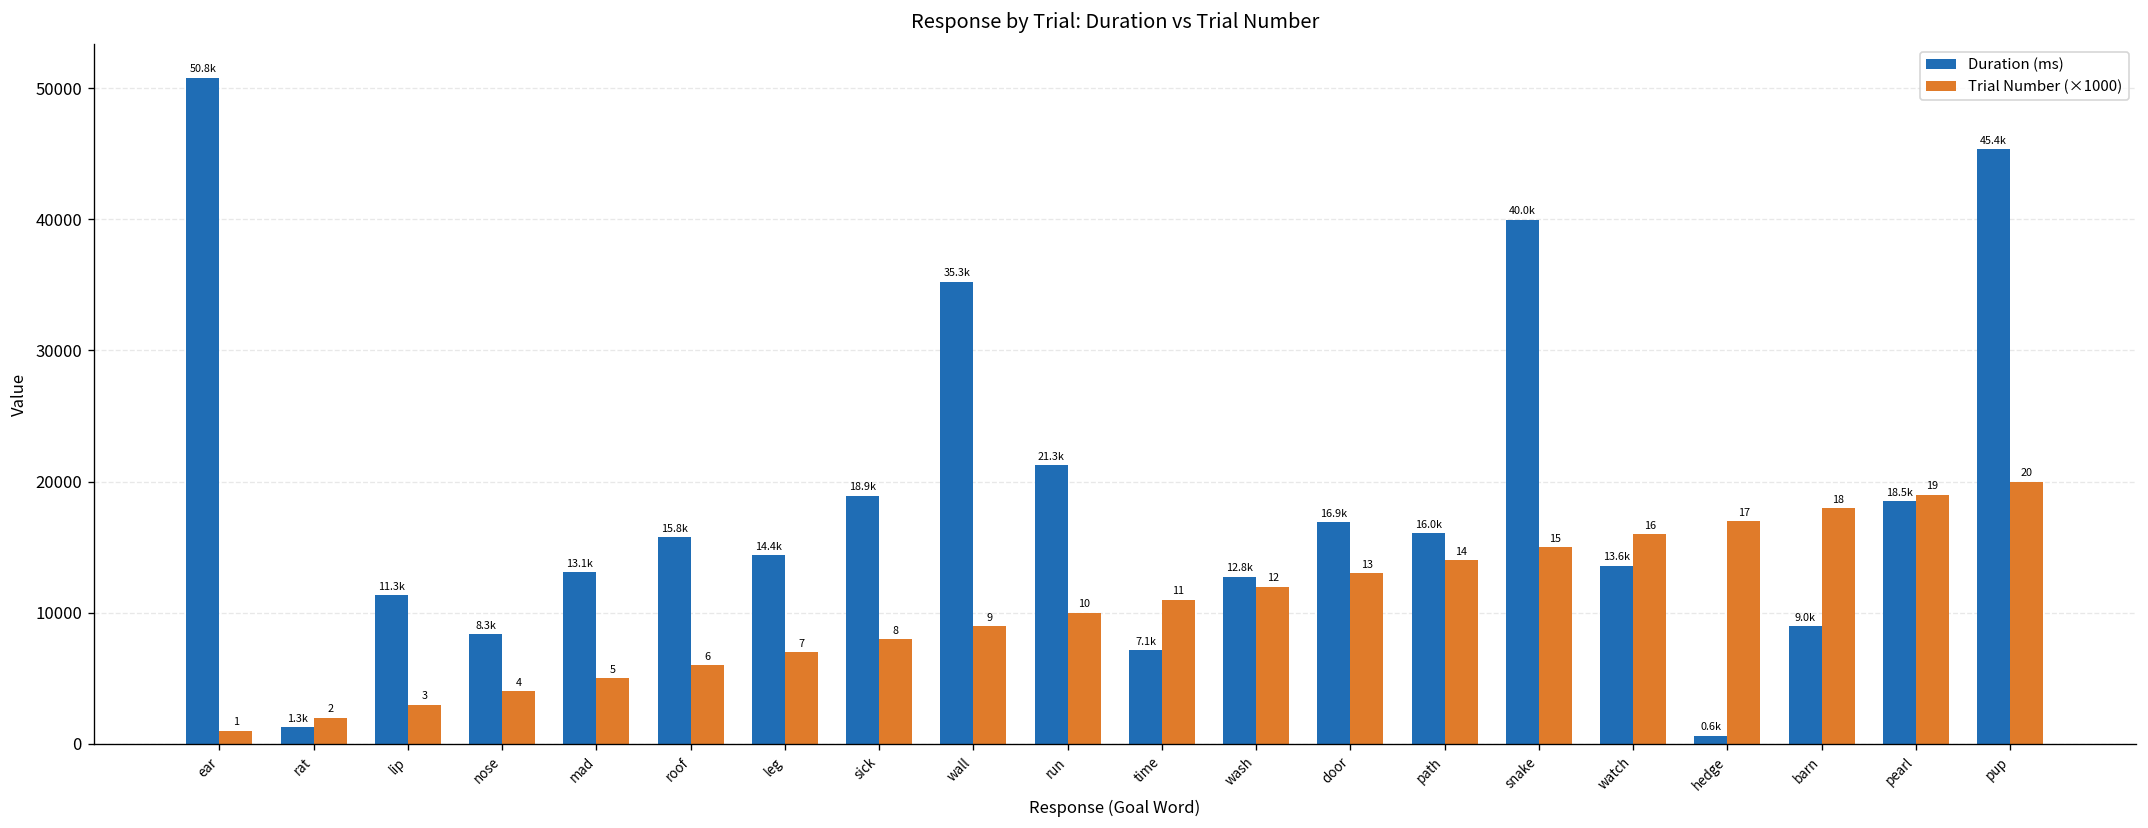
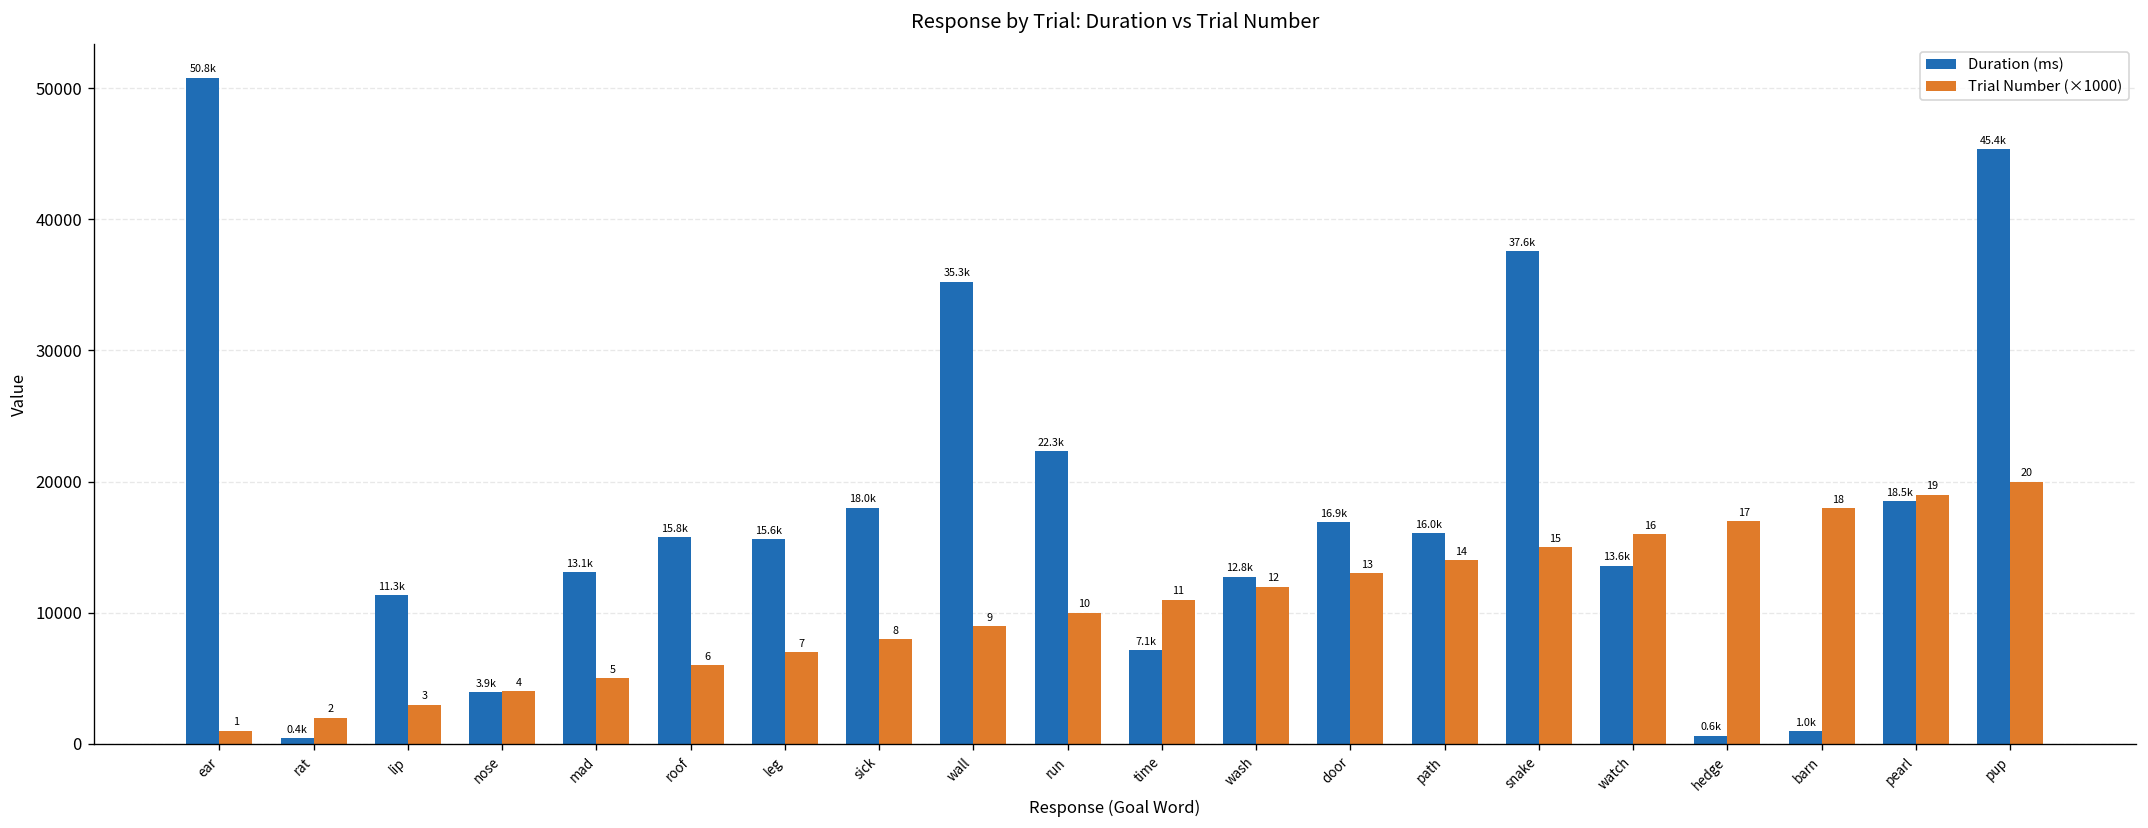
Duration (ms), rat: 1.3k -> 0.4k
Duration (ms), nose: 8.3k -> 3.9k
Duration (ms), leg: 14.4k -> 15.6k
Duration (ms), sick: 18.9k -> 18.0k
Duration (ms), run: 21.3k -> 22.3k
Duration (ms), snake: 40.0k -> 37.6k
Duration (ms), barn: 9.0k -> 1.0k
